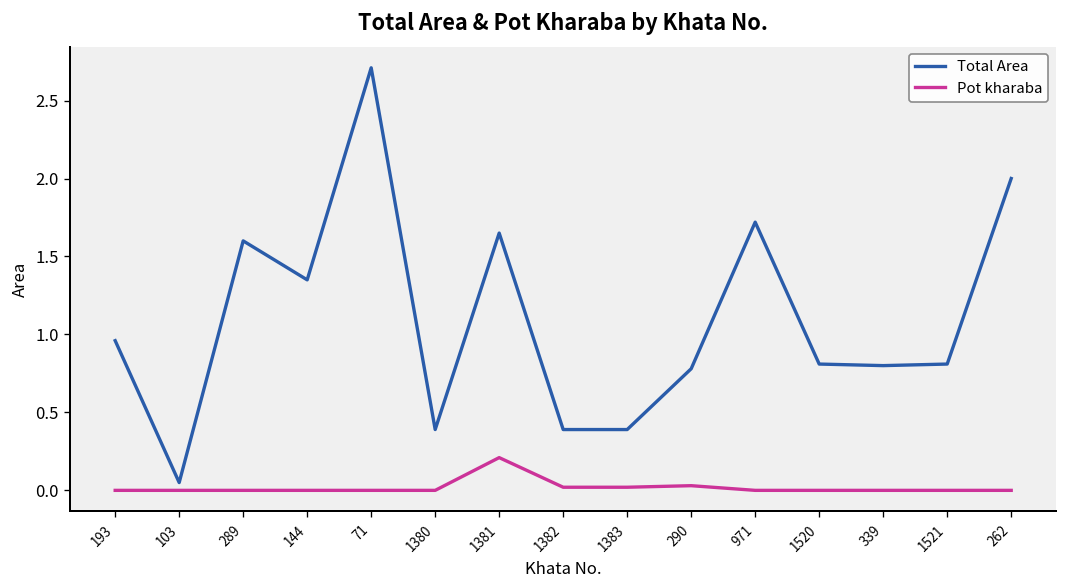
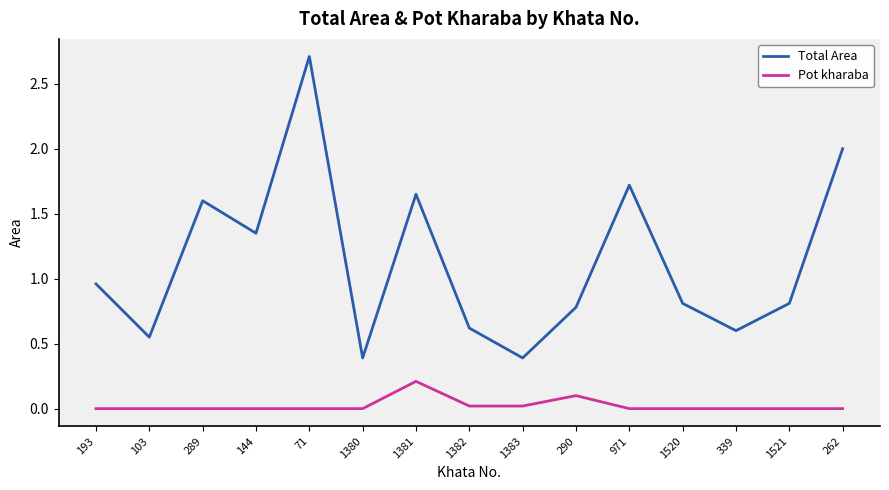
Total Area, 103: 0.05 -> 0.55
Total Area, 1382: 0.39 -> 0.62
Pot kharaba, 290: 0.03 -> 0.10
Total Area, 339: 0.8 -> 0.6
